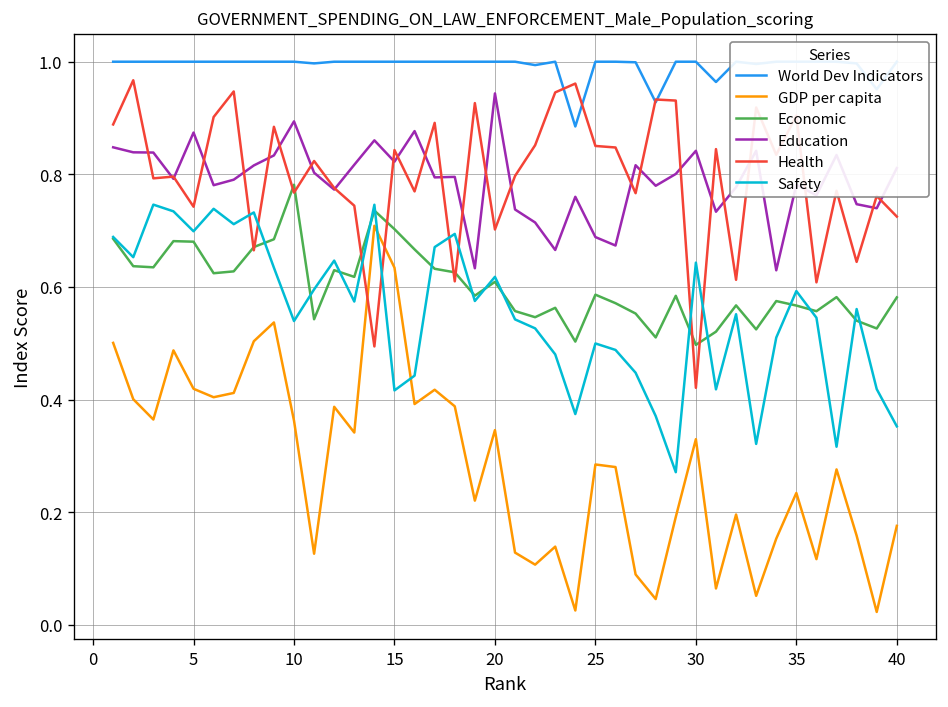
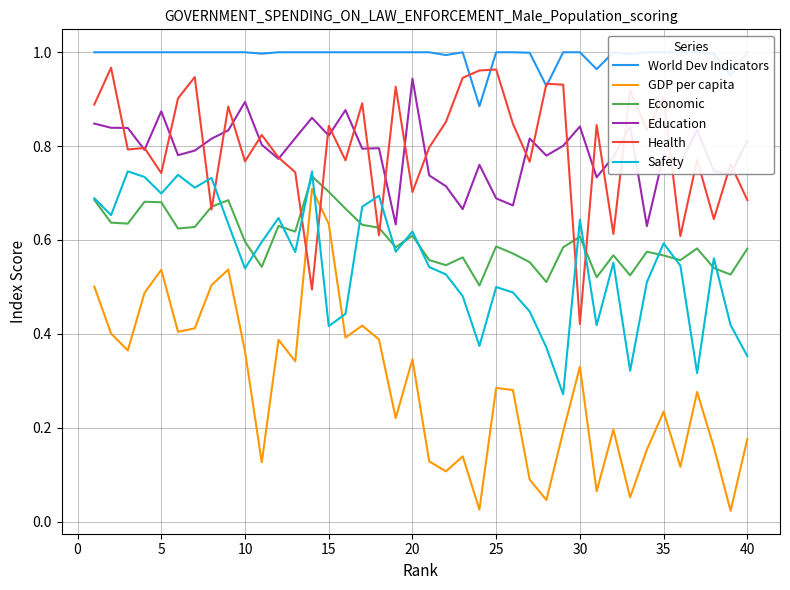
GDP per capita, 5: 0.42 -> 0.54
Economic, 10: 0.78 -> 0.60
Health, 25: 0.85 -> 0.96
Economic, 30: 0.50 -> 0.61
Health, 40: 0.73 -> 0.69
